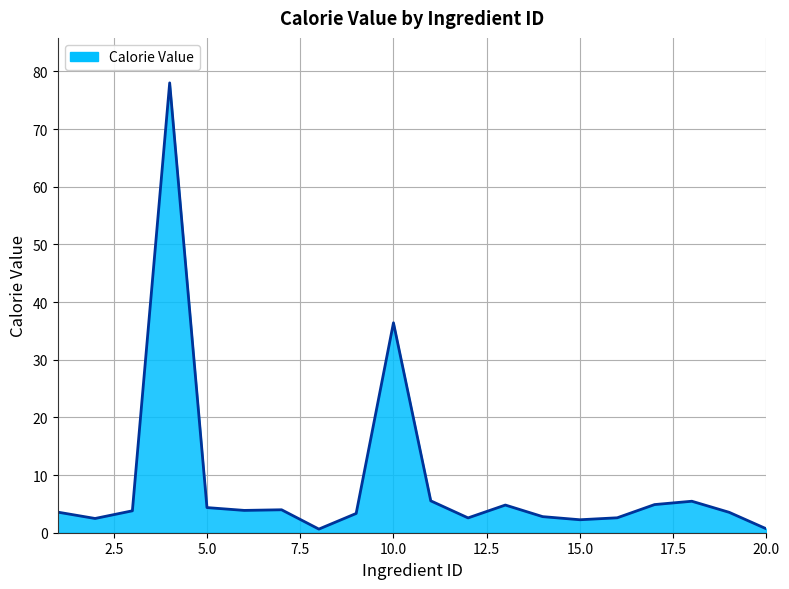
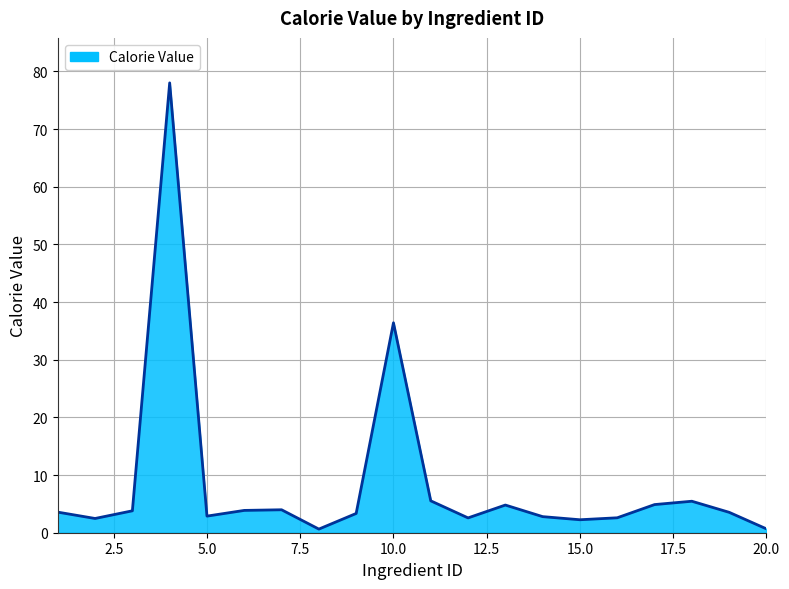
5.0: 4 -> 3
